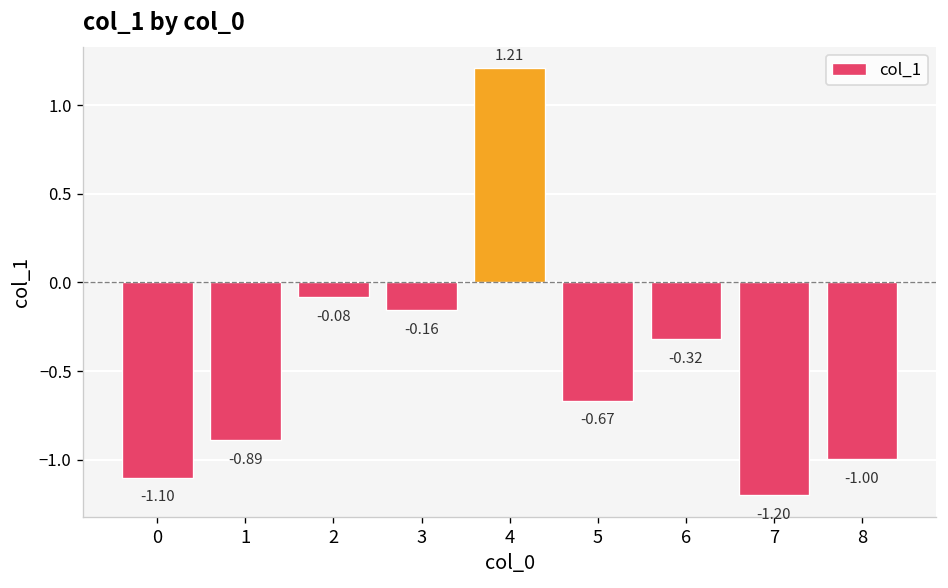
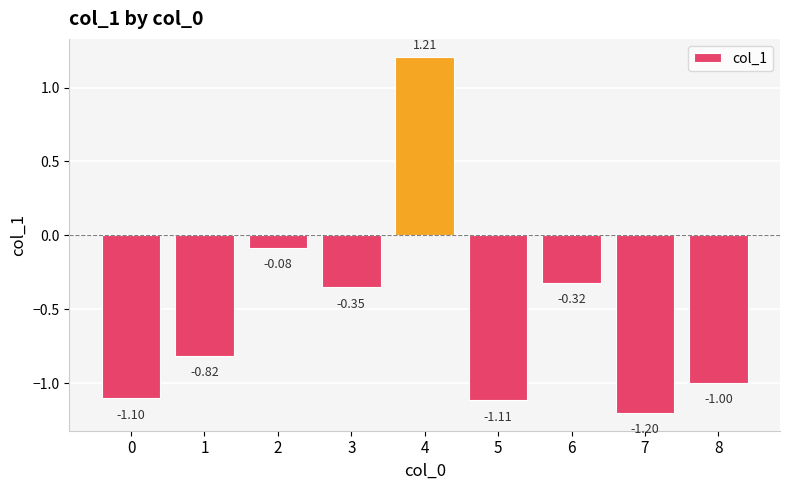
1: -0.89 -> -0.82
3: -0.16 -> -0.35
5: -0.67 -> -1.11
